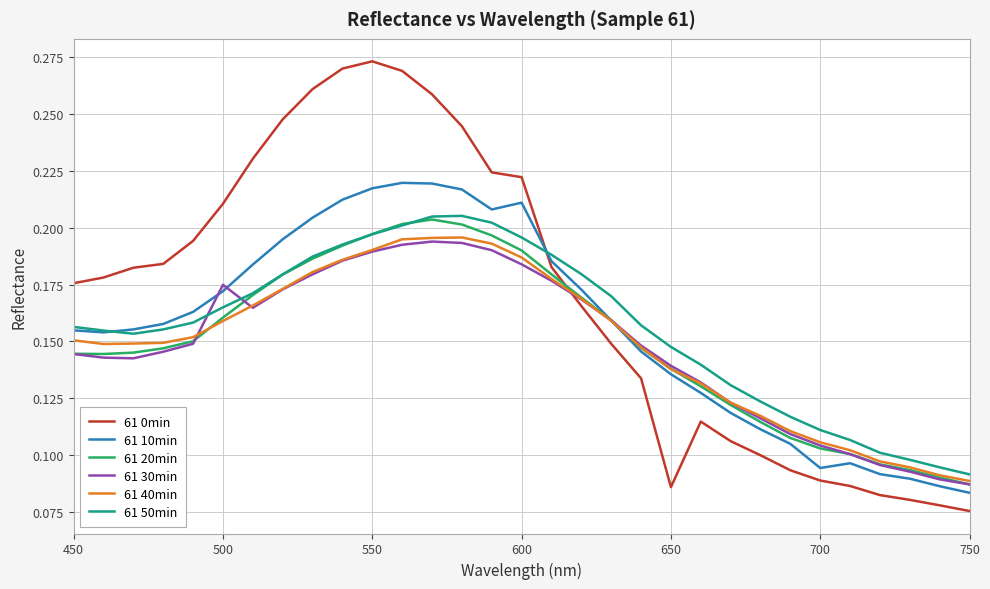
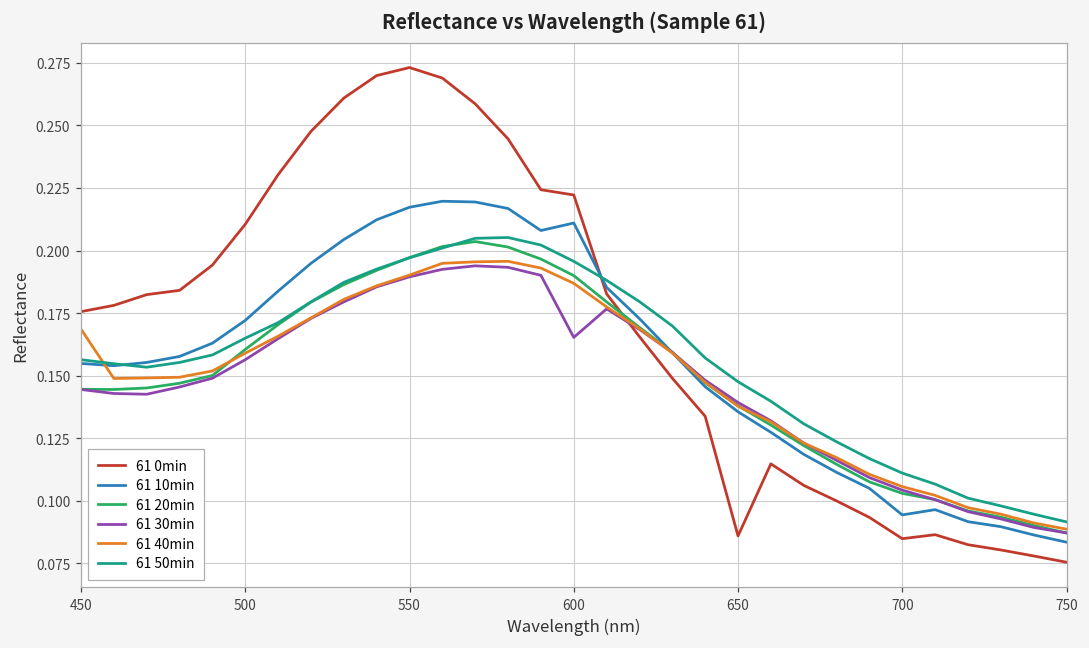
61 40min, 450: 0.151 -> 0.169
61 30min, 500: 0.175 -> 0.156
61 30min, 600: 0.184 -> 0.165
61 0min, 700: 0.089 -> 0.085
